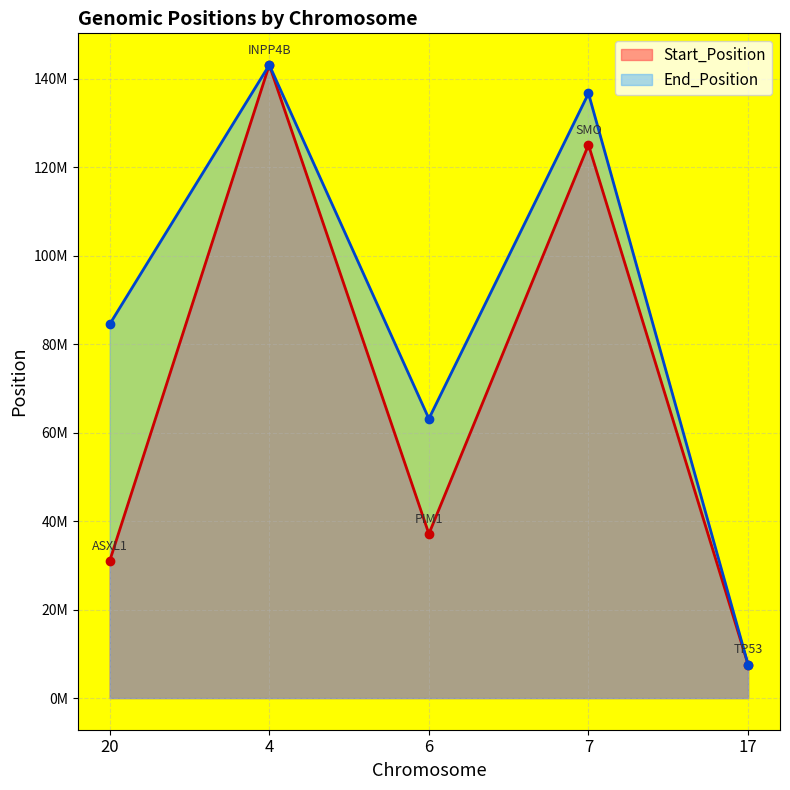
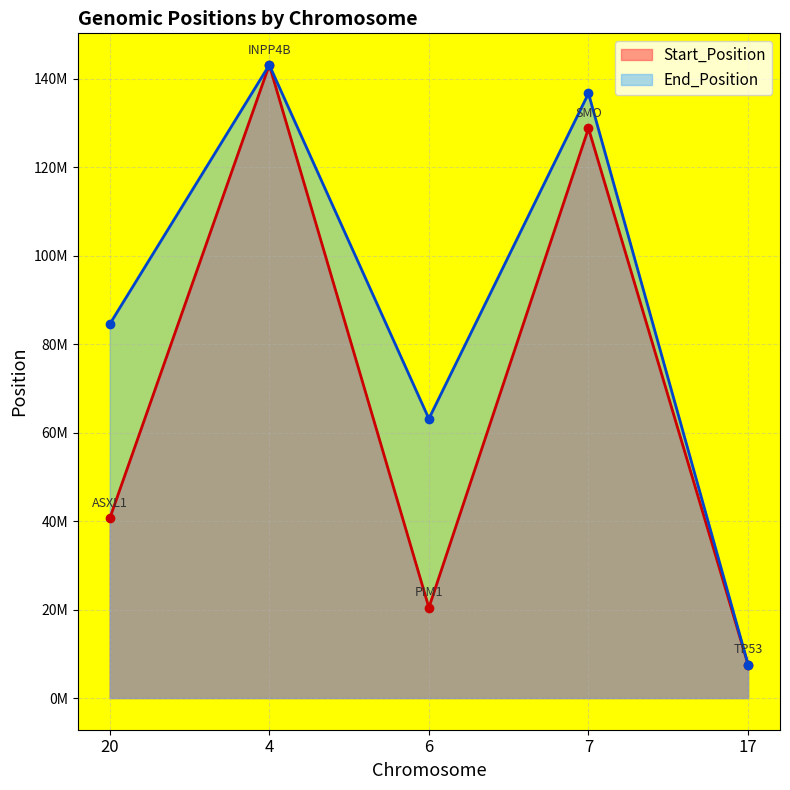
Start_Position, 20: 31000000 -> 41000000
Start_Position, 6: 37000000 -> 20000000
Start_Position, 7: 125000000 -> 129000000
